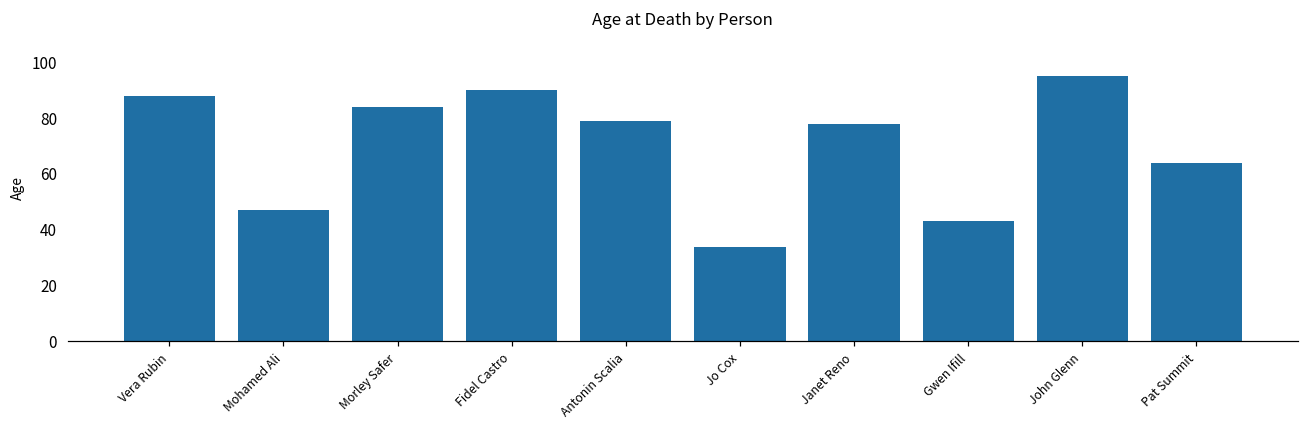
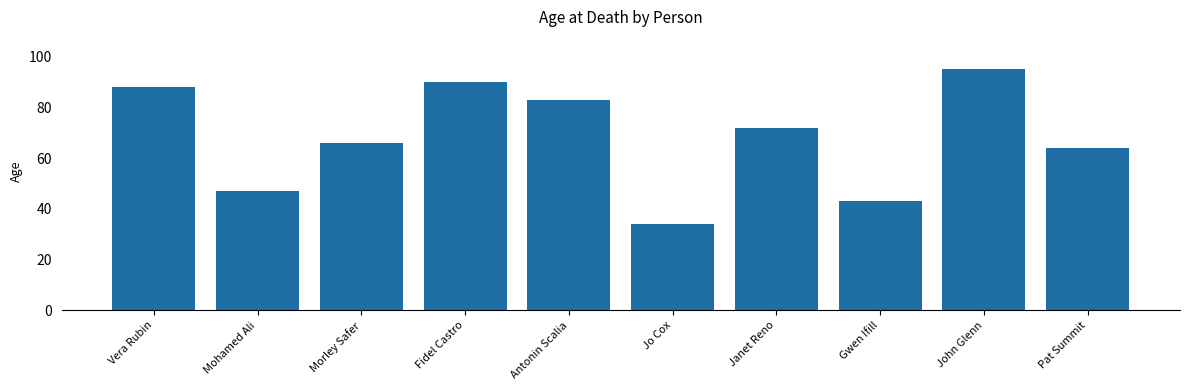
Morley Safer: 84 -> 66
Antonin Scalia: 79 -> 83
Janet Reno: 78 -> 72
